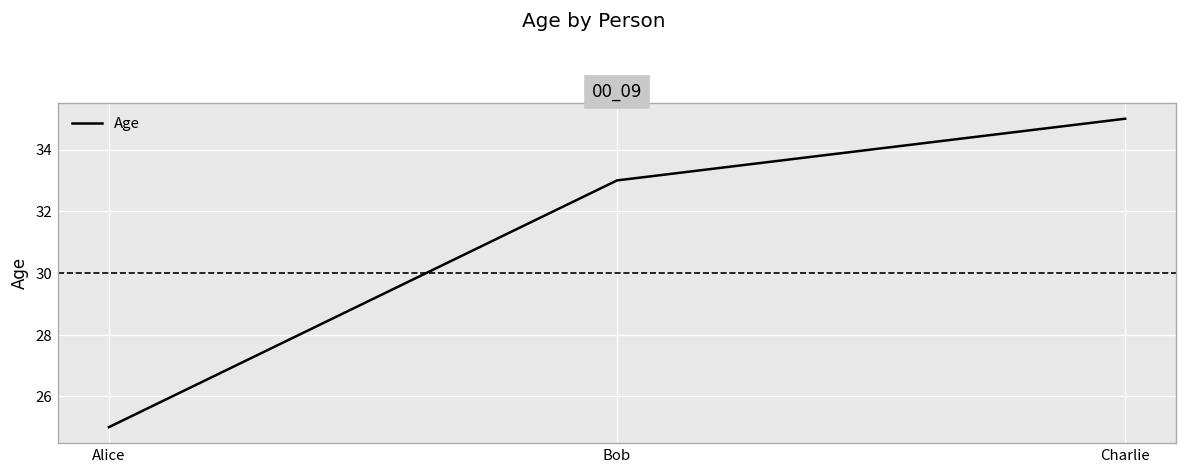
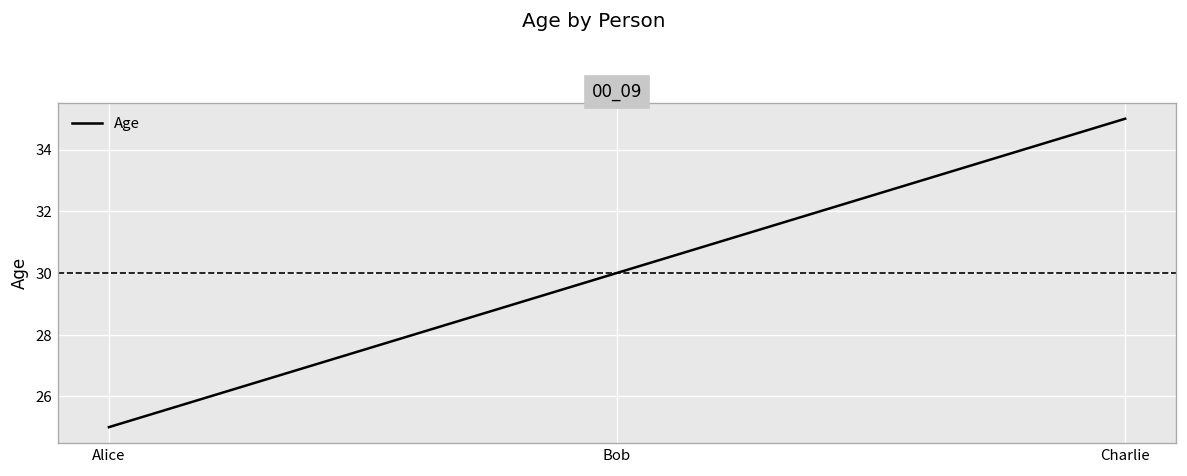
Bob: 33 -> 30
